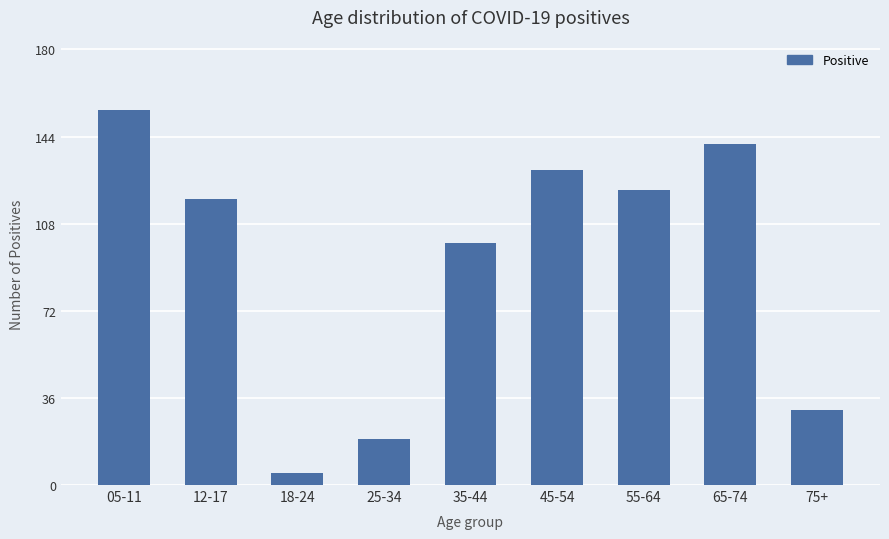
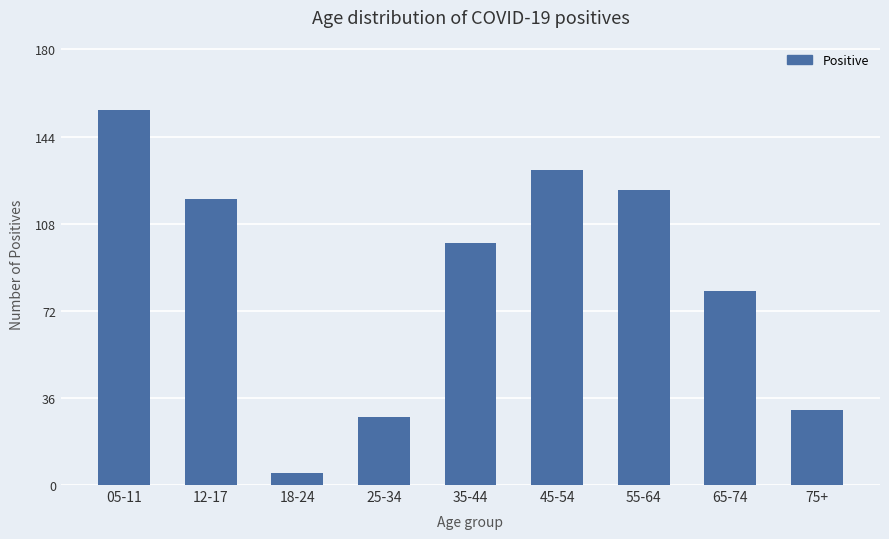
25-34: 19 -> 28
65-74: 141 -> 80
